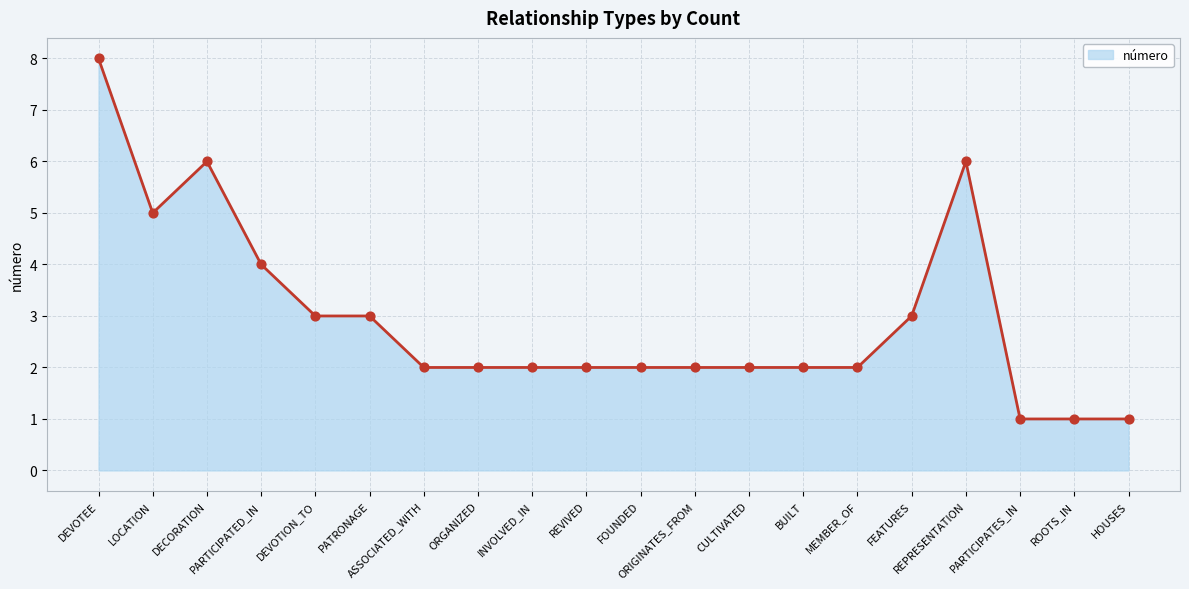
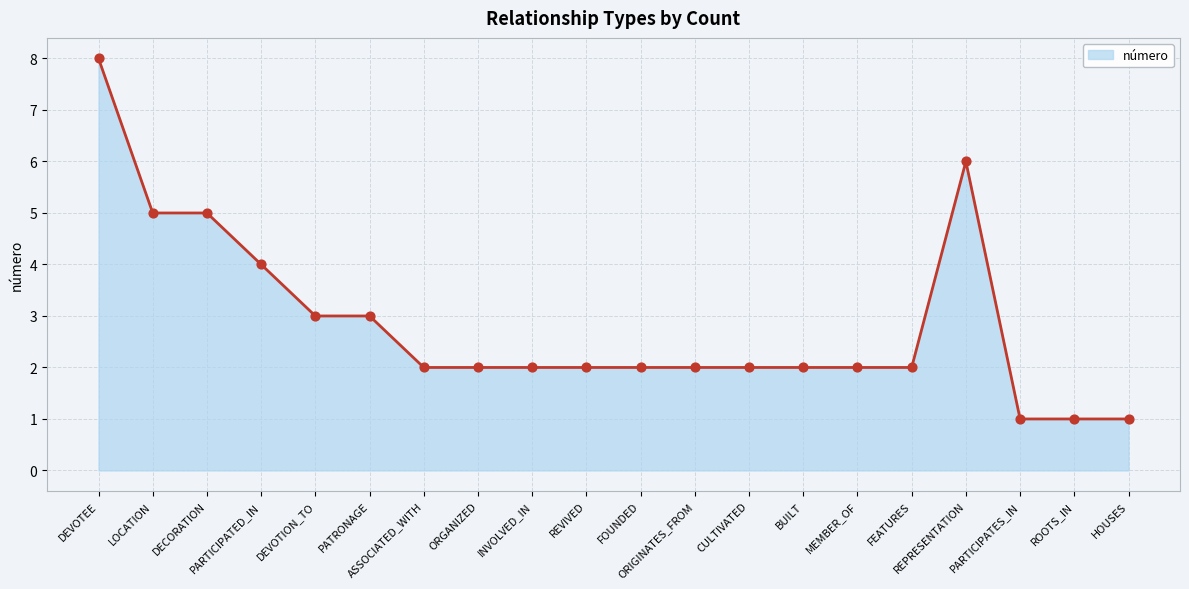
DECORATION: 6 -> 5
FEATURES: 3 -> 2
